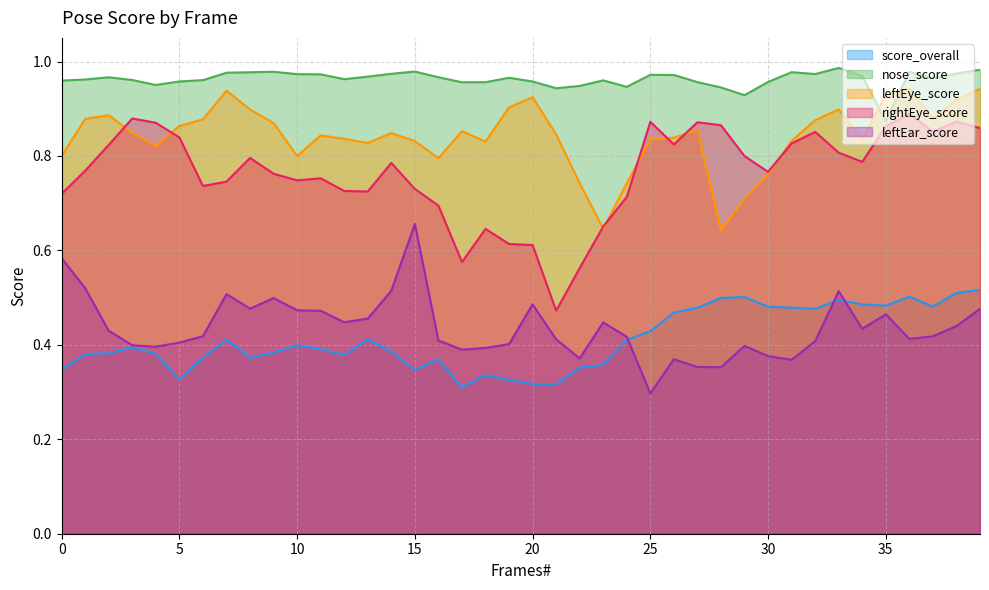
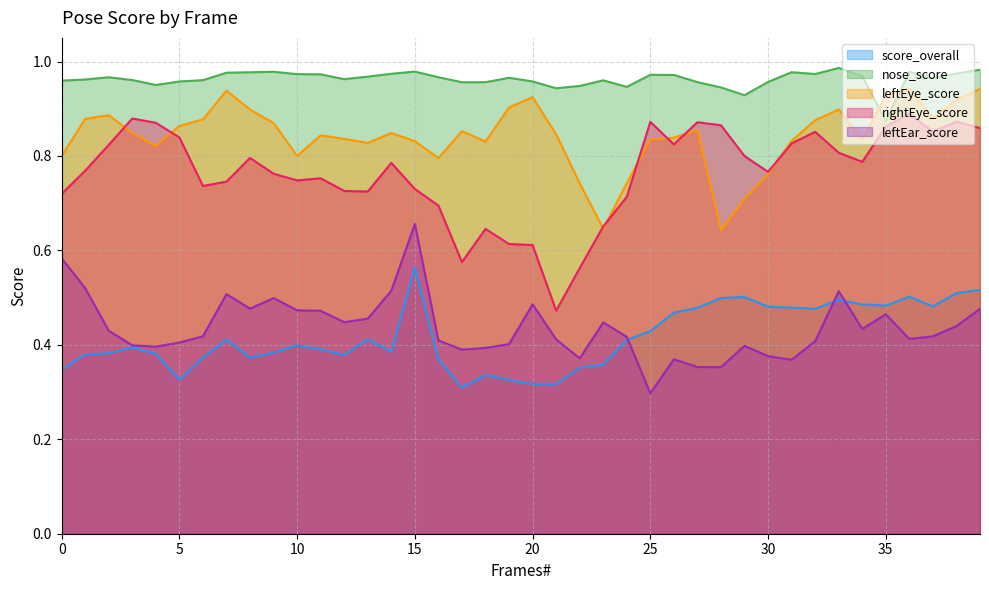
score_overall, 15: 0.35 -> 0.56
